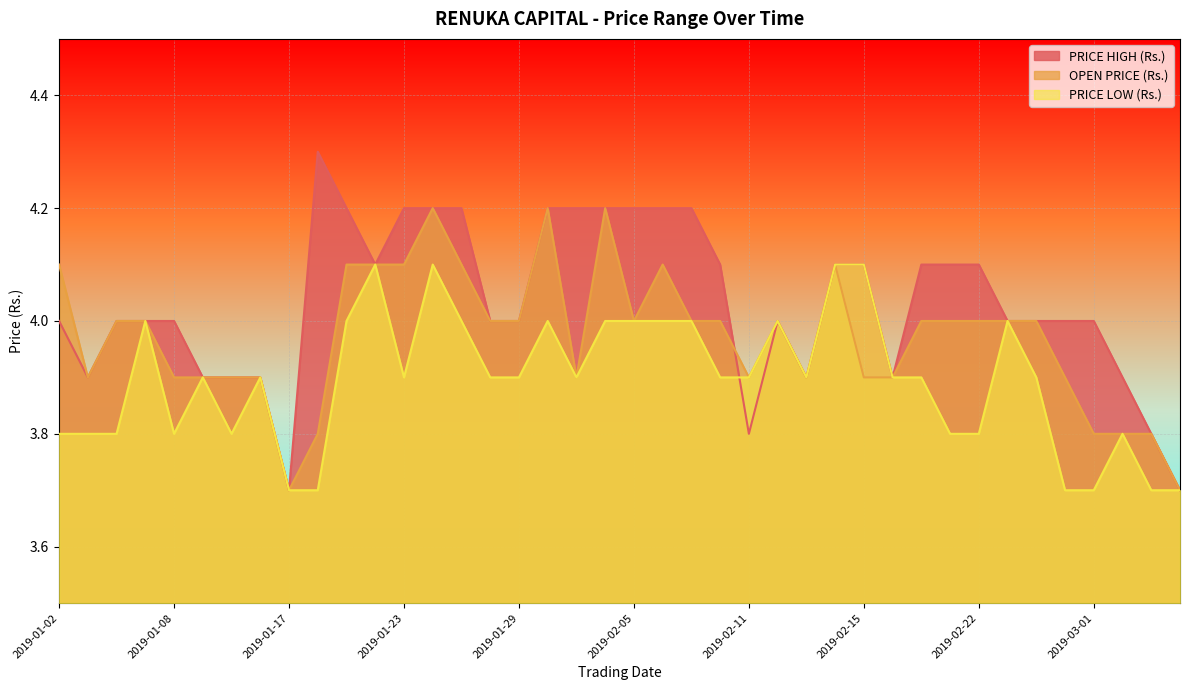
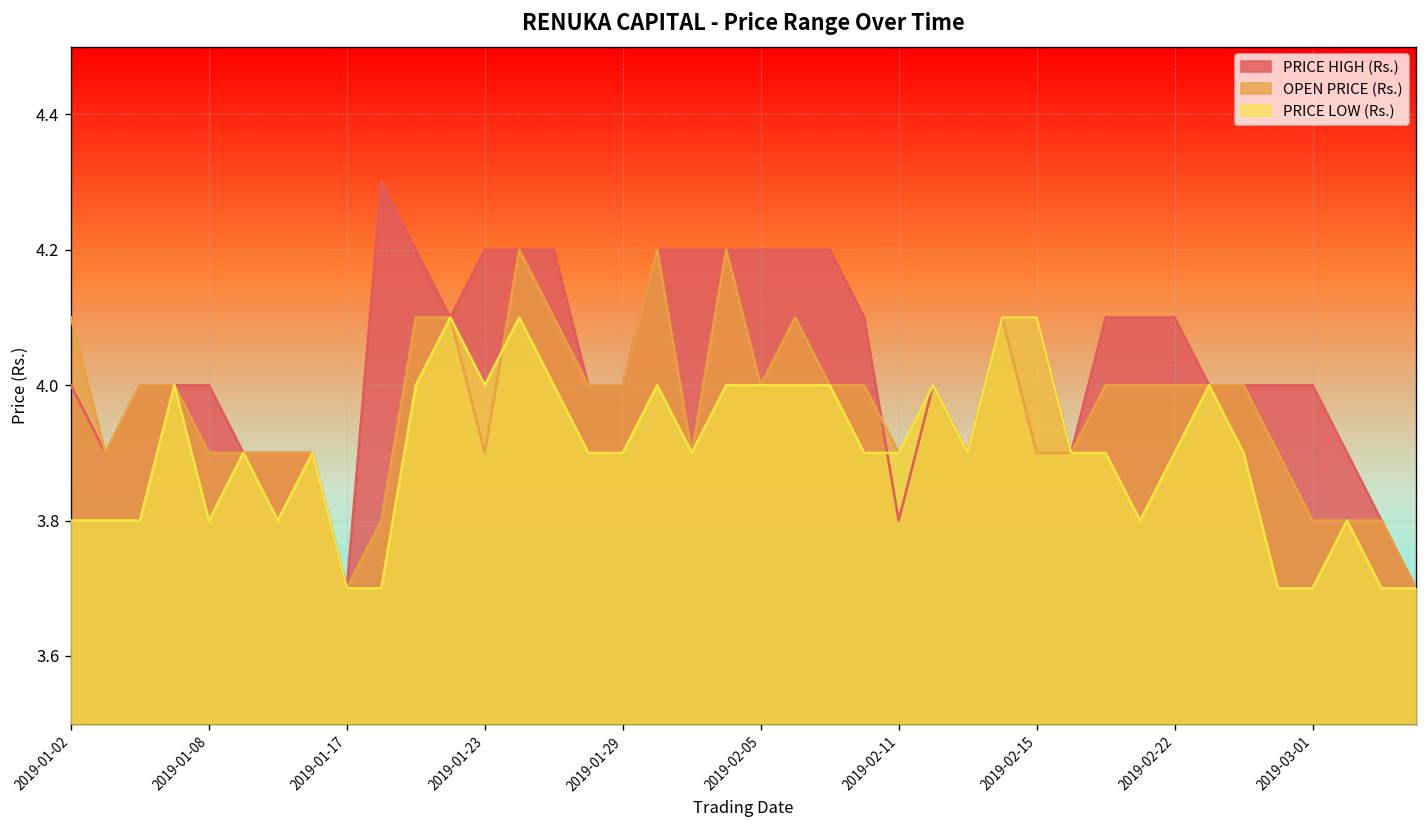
OPEN PRICE (Rs.), 2019-01-23: 4.1 -> 3.9
PRICE LOW (Rs.), 2019-01-23: 3.9 -> 4.0
PRICE LOW (Rs.), 2019-02-22: 3.8 -> 3.9
